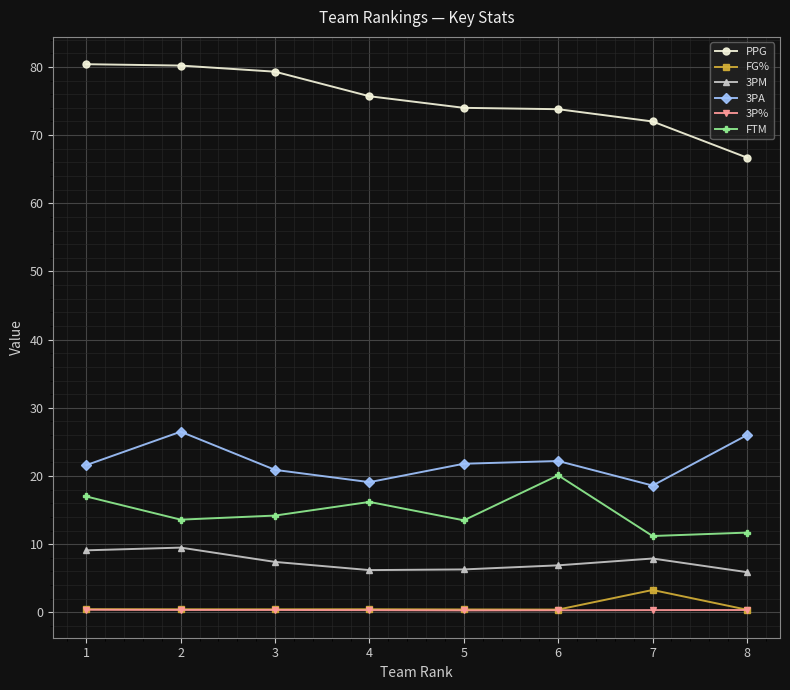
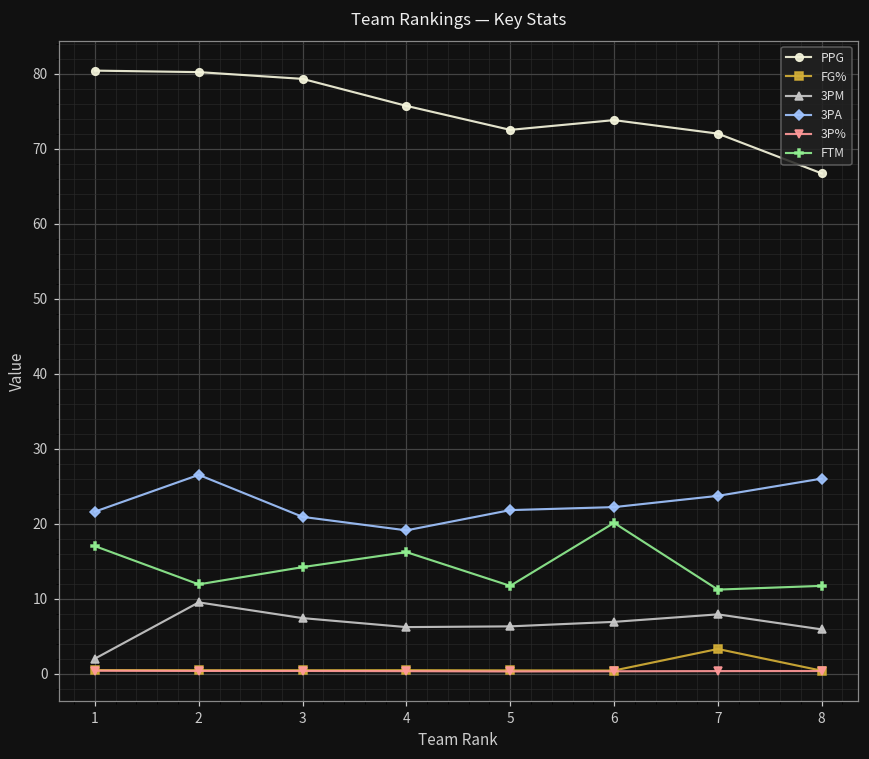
3PM, 1: 9 -> 2
FTM, 2: 14 -> 12
PPG, 5: 74 -> 73
FTM, 5: 14 -> 12
3PA, 7: 19 -> 24
